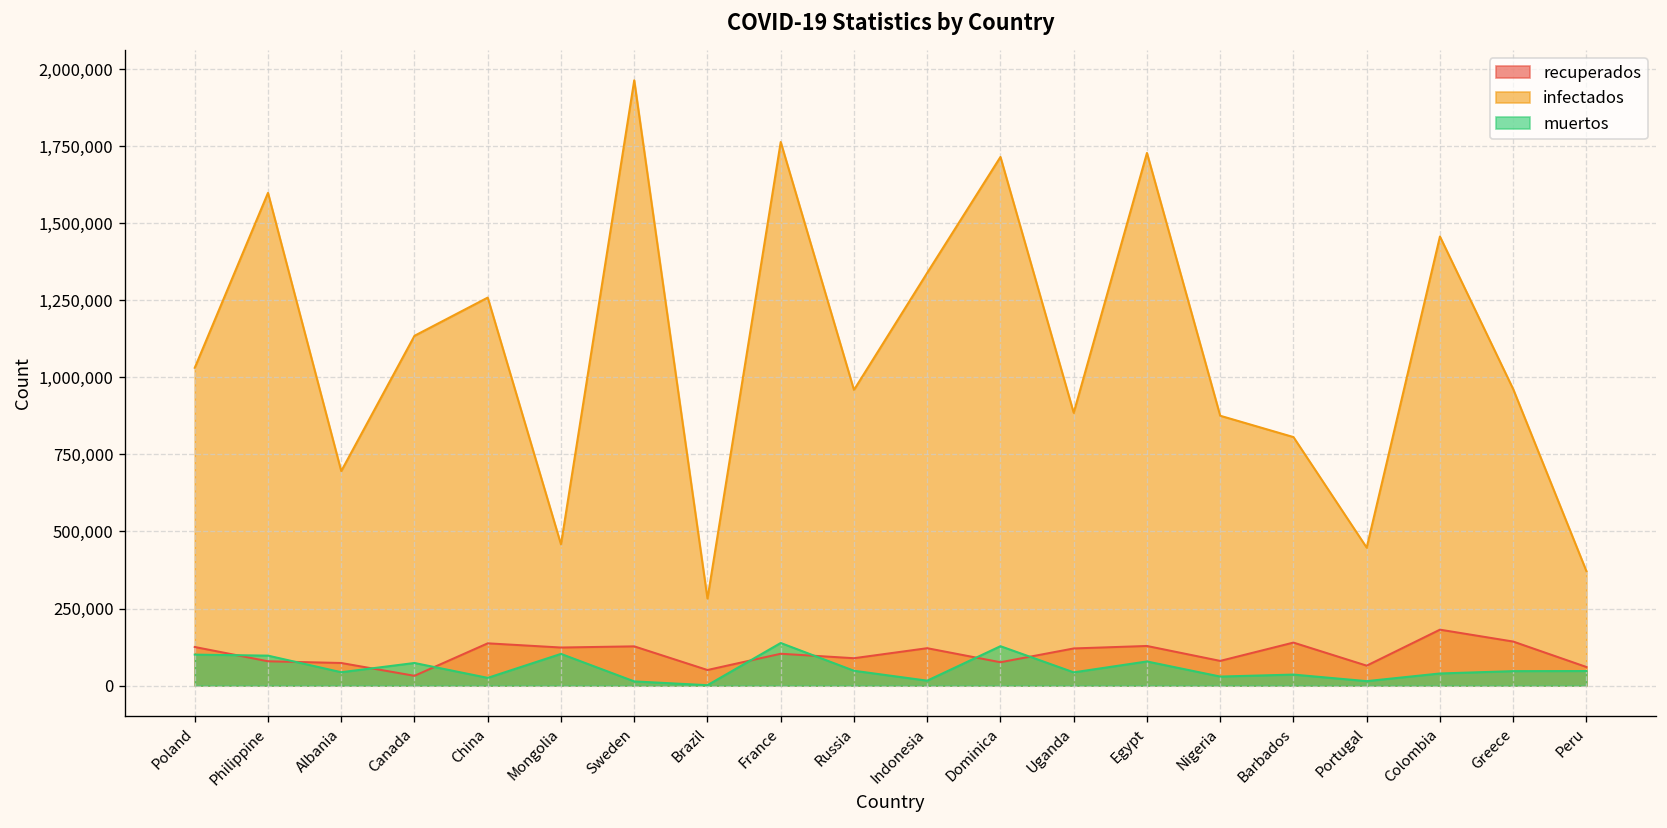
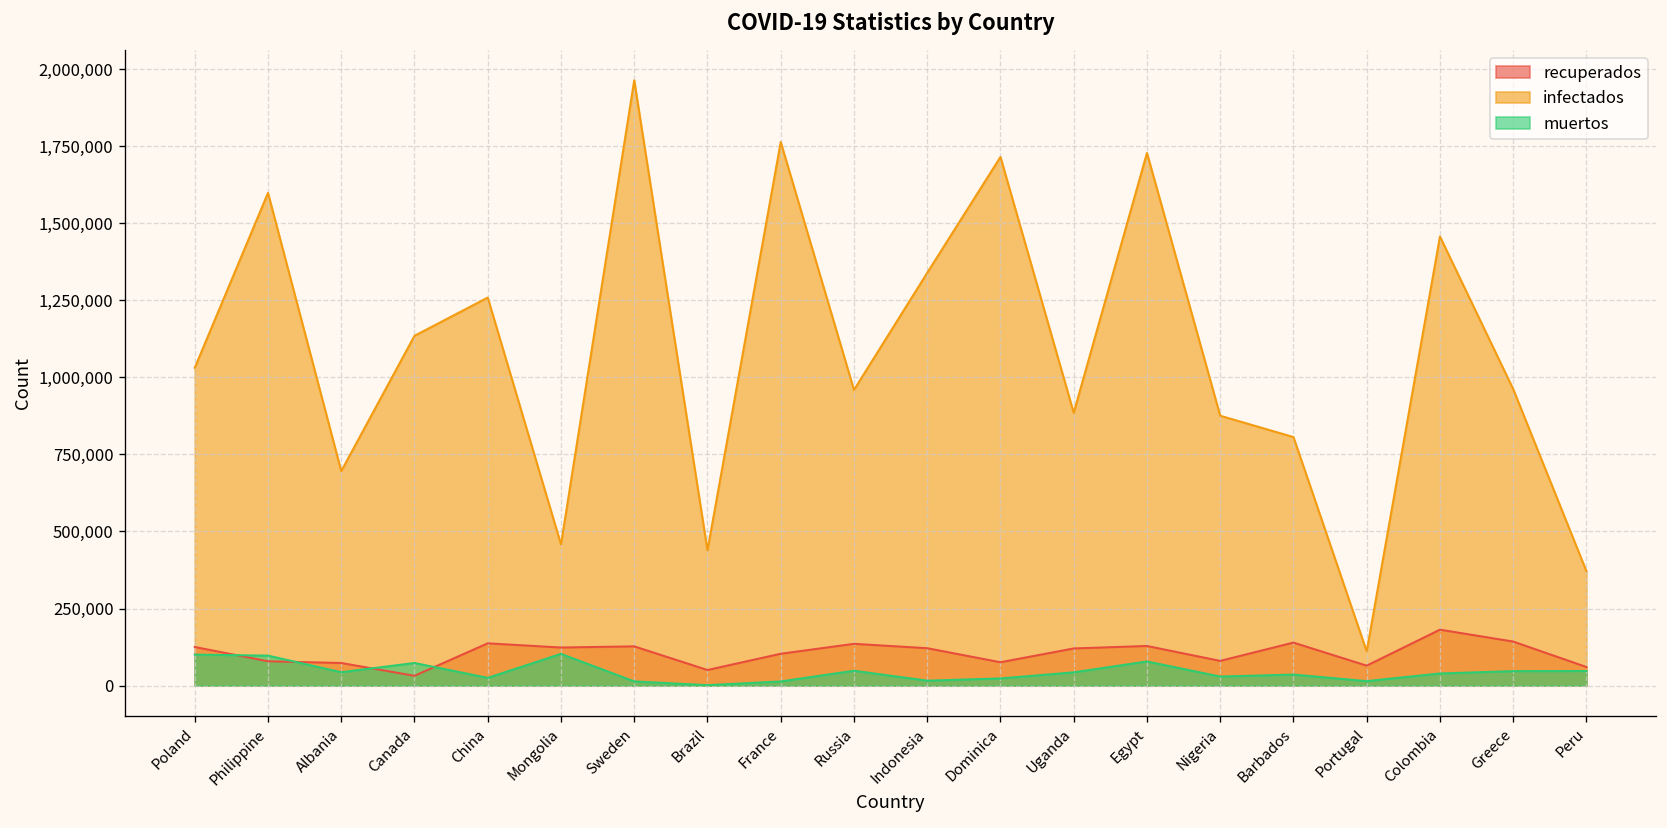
infectados, Brazil: 280,000 -> 440,000
muertos, France: 140,000 -> 10,000
recuperados, Russia: 90,000 -> 140,000
muertos, Dominica: 130,000 -> 20,000
infectados, Portugal: 450,000 -> 110,000
